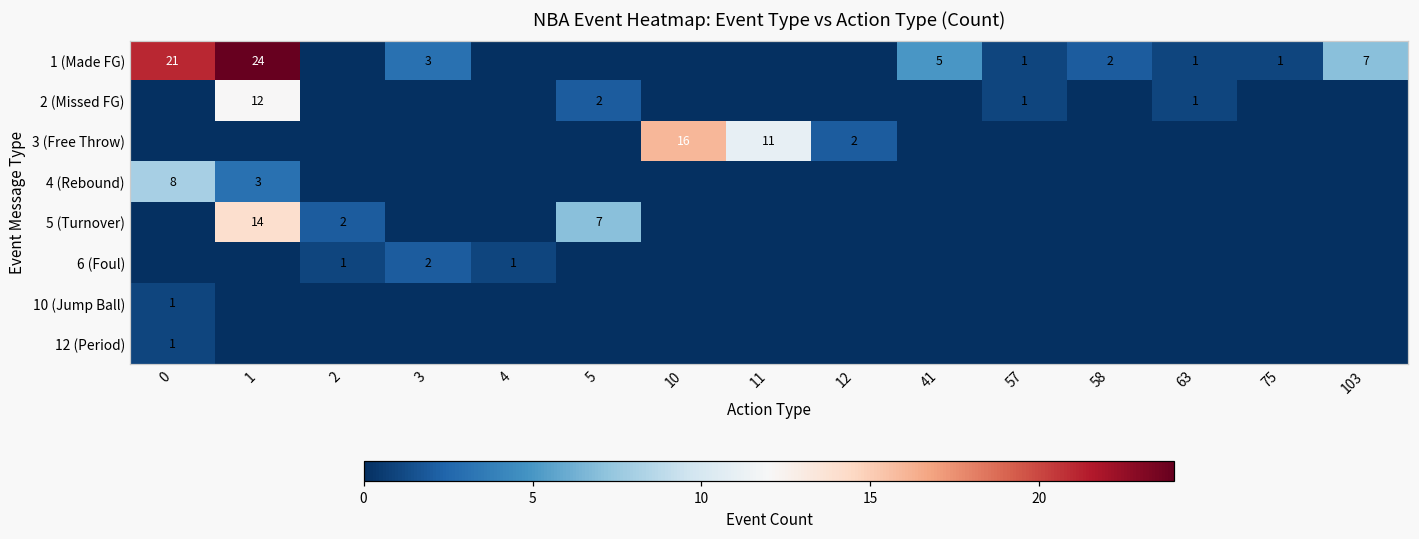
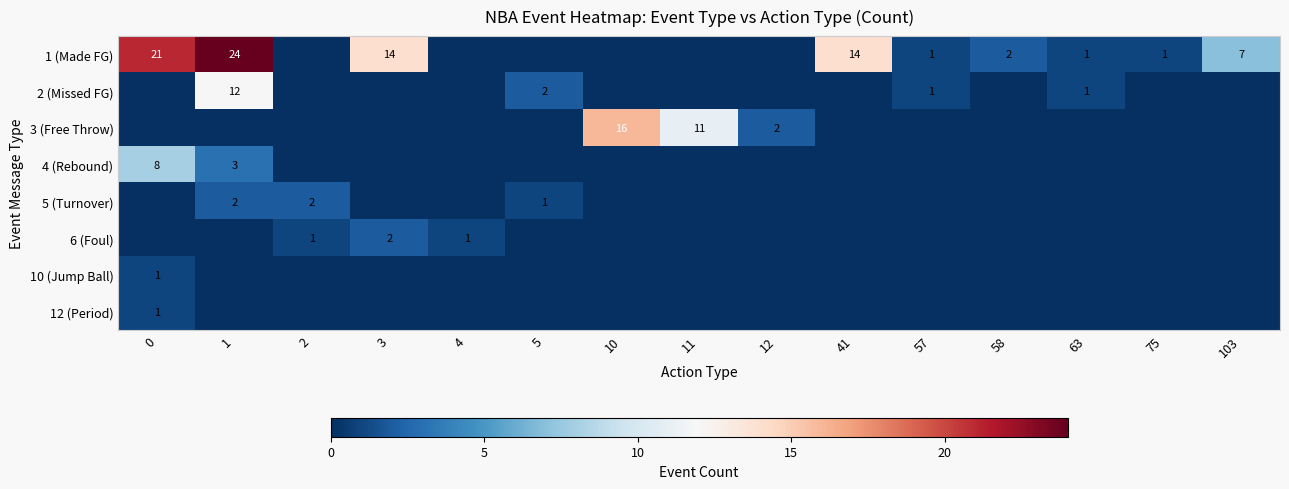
1 (Made FG), 3: 3 -> 14
1 (Made FG), 41: 5 -> 14
5 (Turnover), 1: 14 -> 2
5 (Turnover), 5: 7 -> 1
